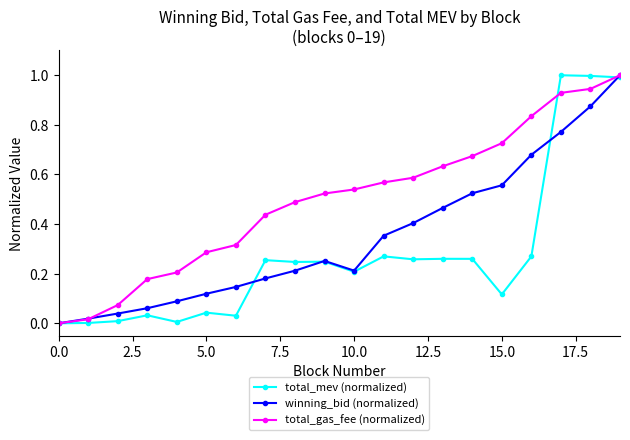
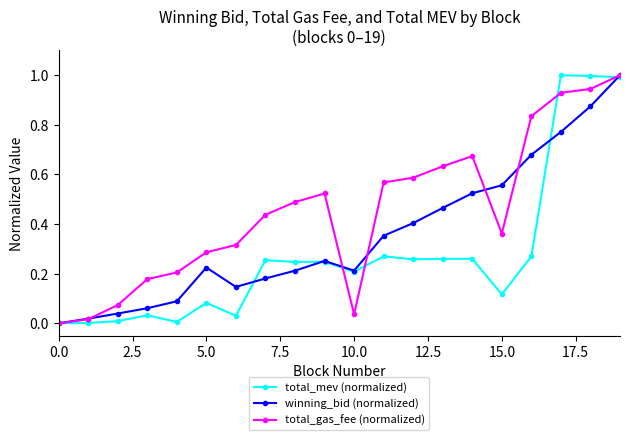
total_mev (normalized), 5.0: 0.04 -> 0.08
winning_bid (normalized), 5.0: 0.12 -> 0.22
total_gas_fee (normalized), 10.0: 0.54 -> 0.04
total_gas_fee (normalized), 15.0: 0.73 -> 0.36
